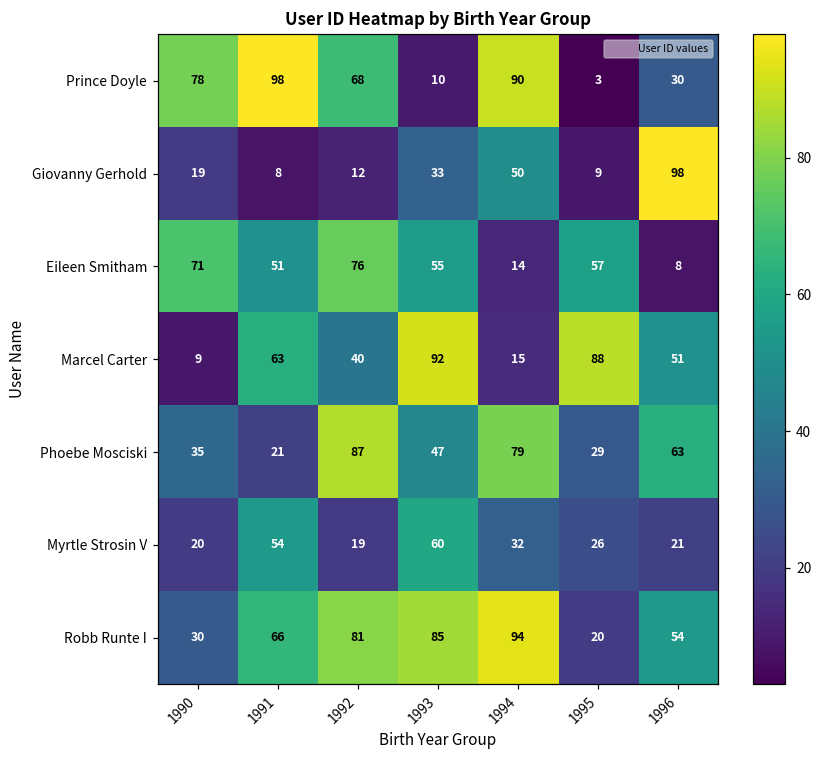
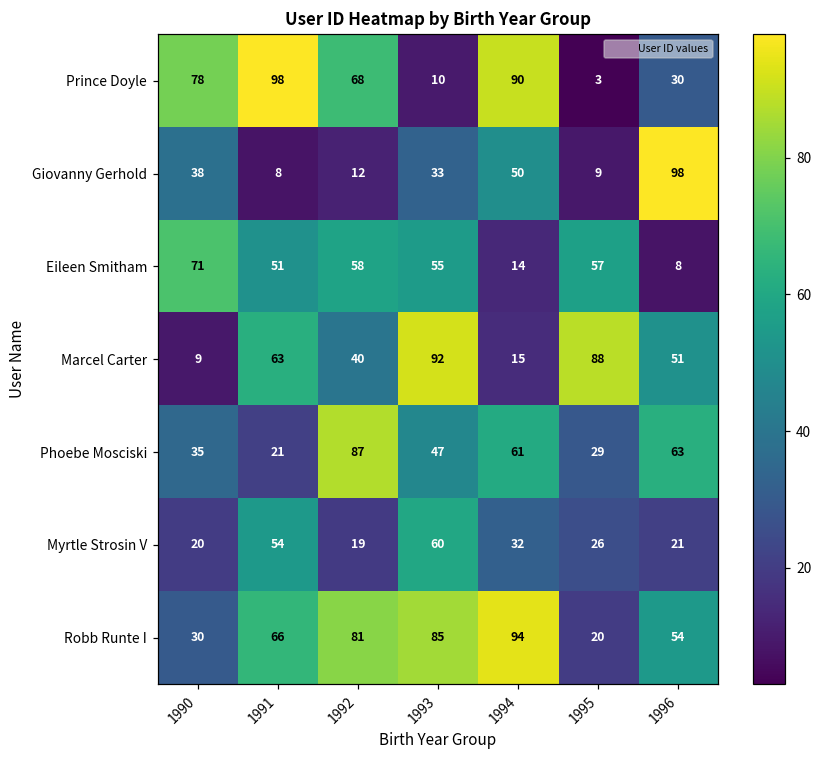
Giovanny Gerhold, 1990: 19 -> 38
Eileen Smitham, 1992: 76 -> 58
Phoebe Mosciski, 1994: 79 -> 61
